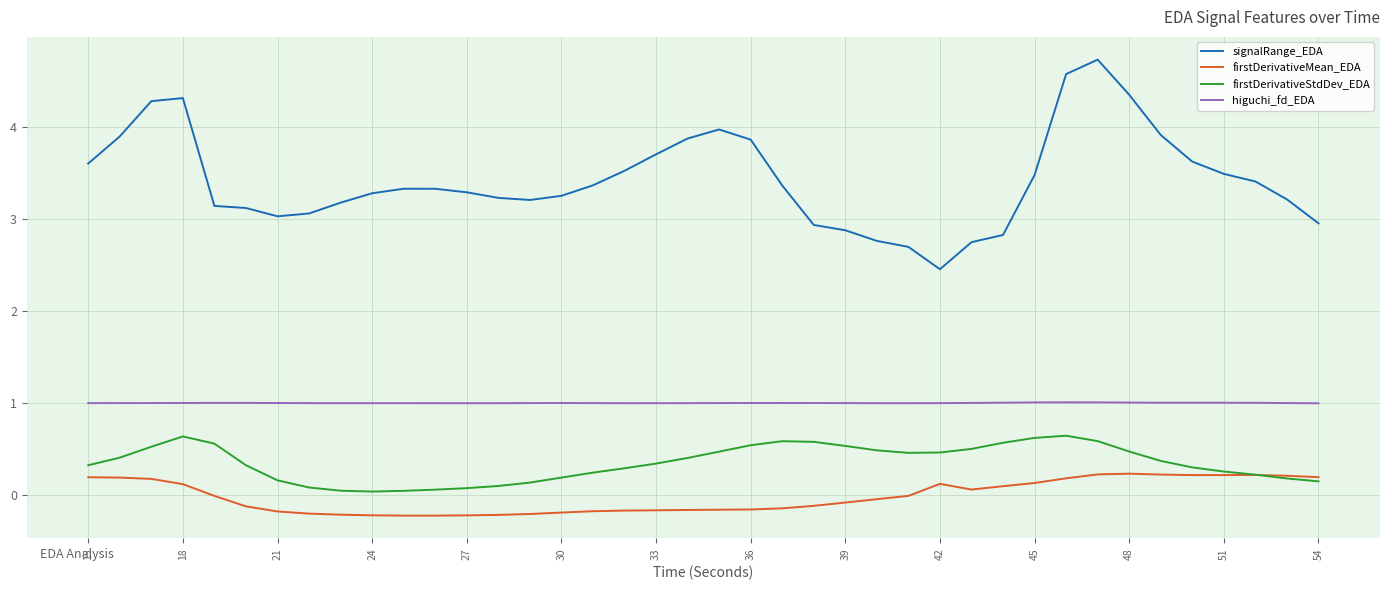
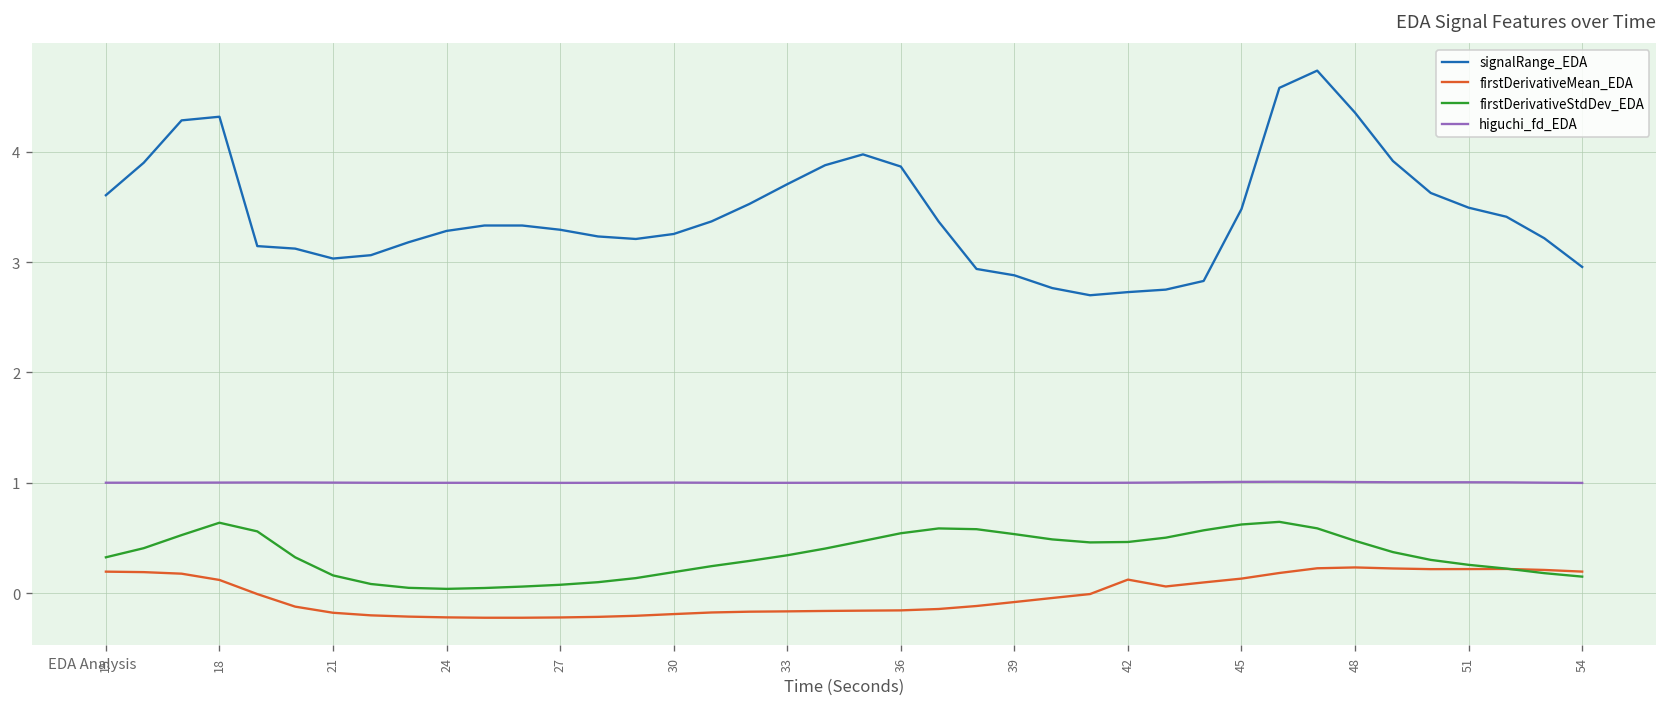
signalRange_EDA, 42: 2.5 -> 2.7
